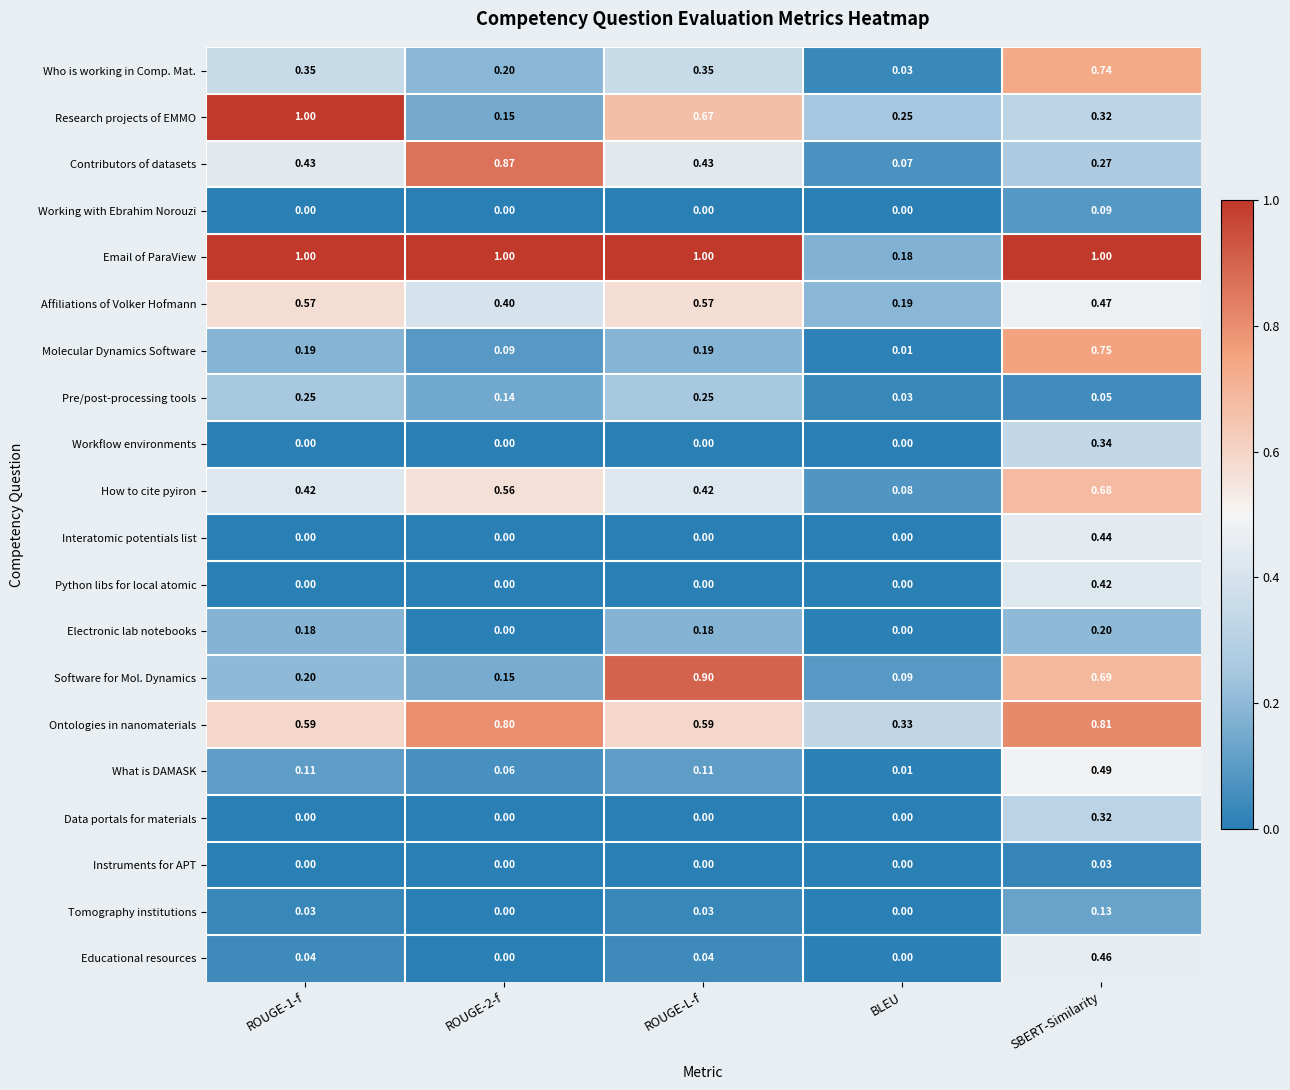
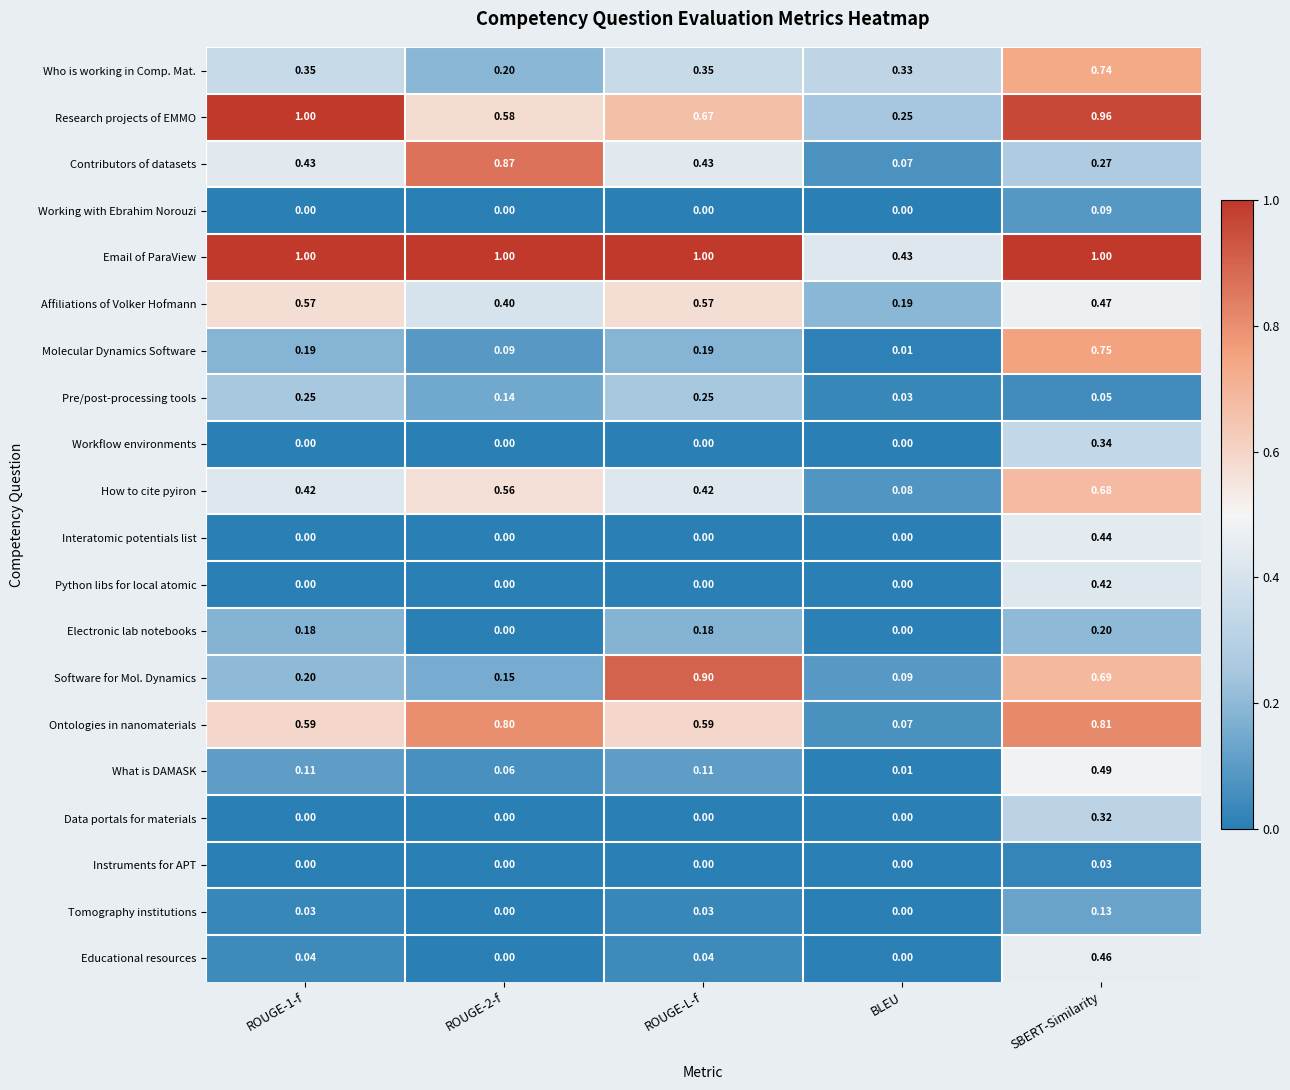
Who is working in Comp. Mat., BLEU: 0.03 -> 0.33
Research projects of EMMO, ROUGE-2-f: 0.15 -> 0.58
Research projects of EMMO, SBERT-Similarity: 0.32 -> 0.96
Email of ParaView, BLEU: 0.18 -> 0.43
Ontologies in nanomaterials, BLEU: 0.33 -> 0.07
